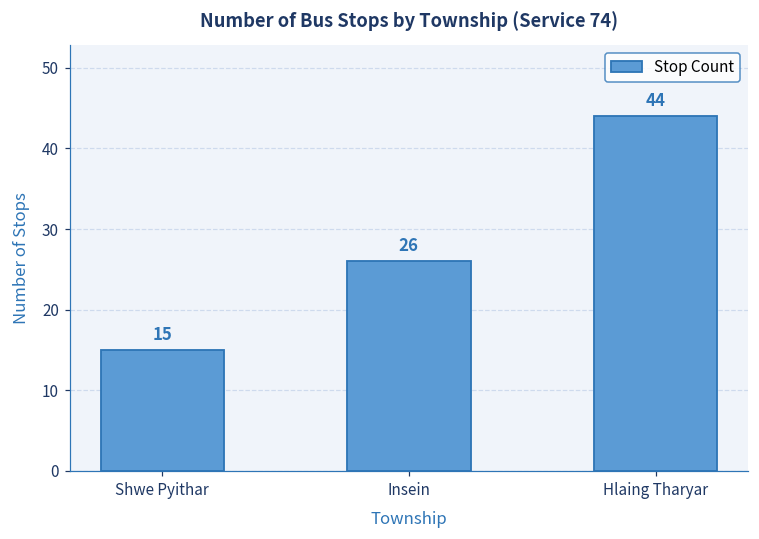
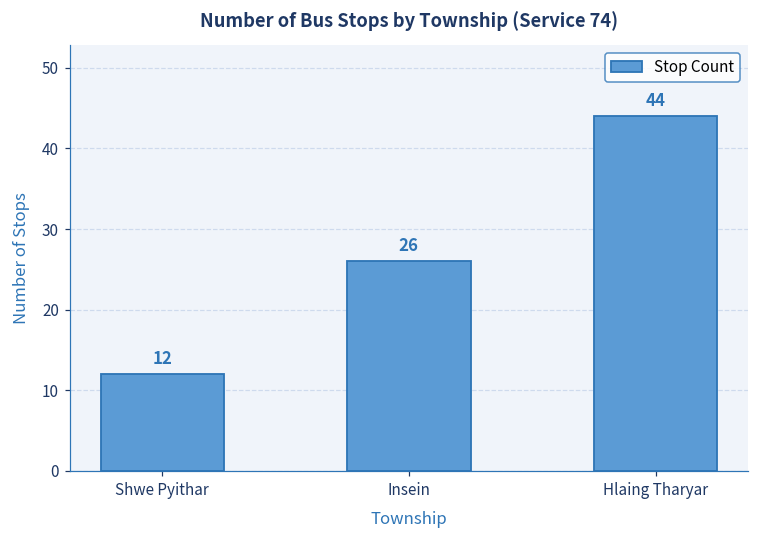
Shwe Pyithar: 15 -> 12
